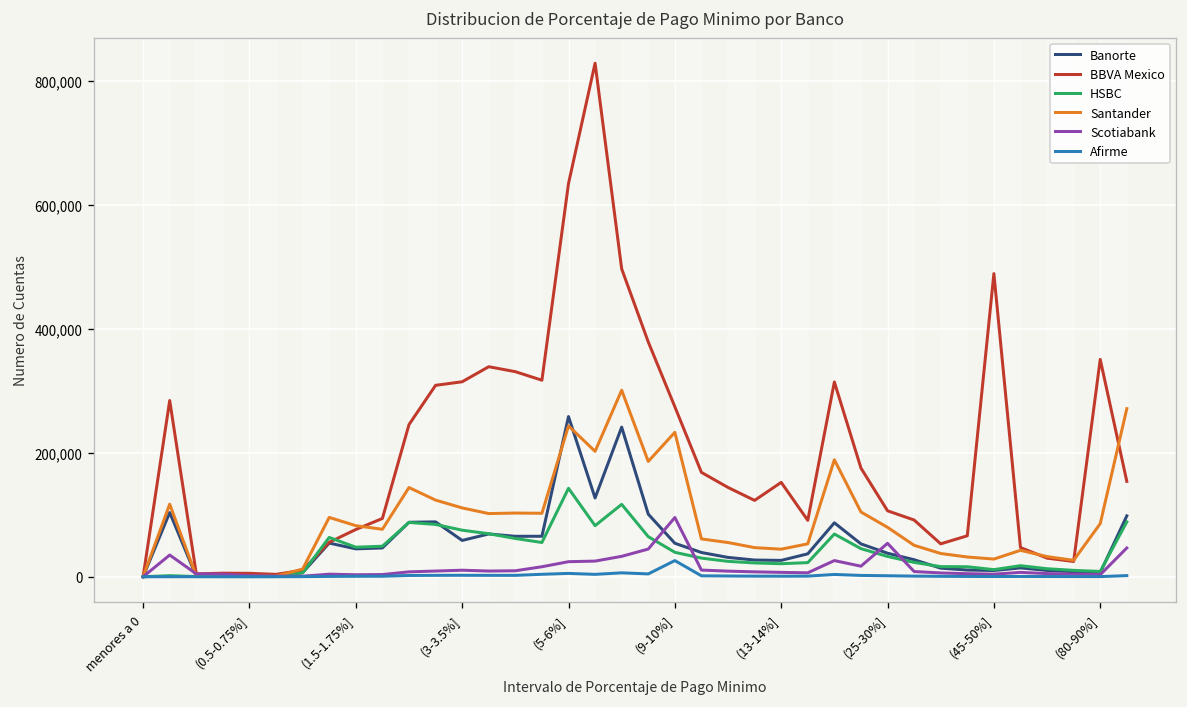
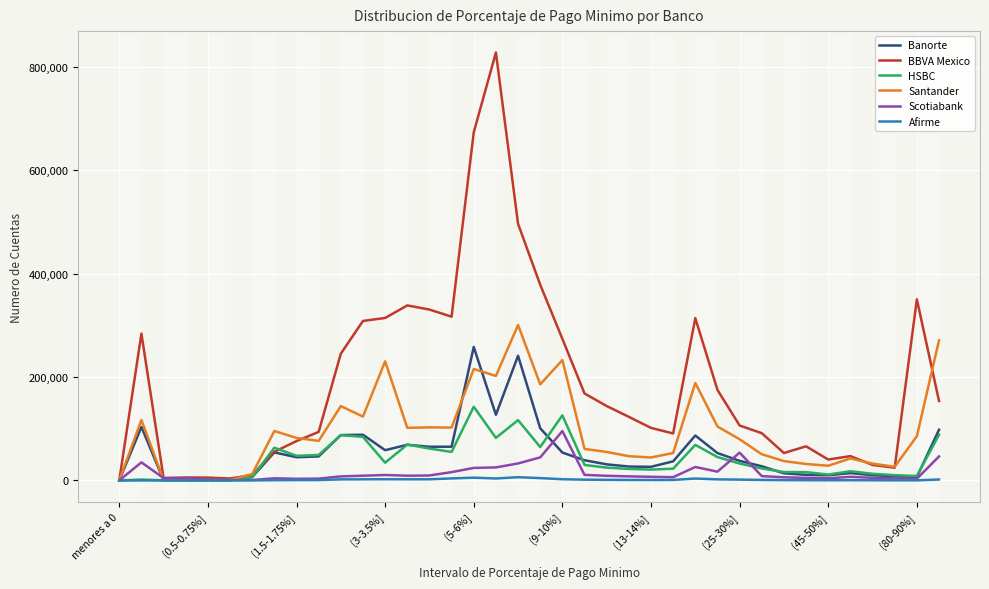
HSBC, (3-3.5%]: 80,000 -> 30,000
Santander, (3-3.5%]: 110,000 -> 230,000
BBVA Mexico, (5-6%]: 630,000 -> 670,000
Santander, (5-6%]: 240,000 -> 220,000
HSBC, (9-10%]: 40,000 -> 130,000
Afirme, (9-10%]: 30,000 -> 0
BBVA Mexico, (13-14%]: 150,000 -> 100,000
BBVA Mexico, (45-50%]: 490,000 -> 40,000
